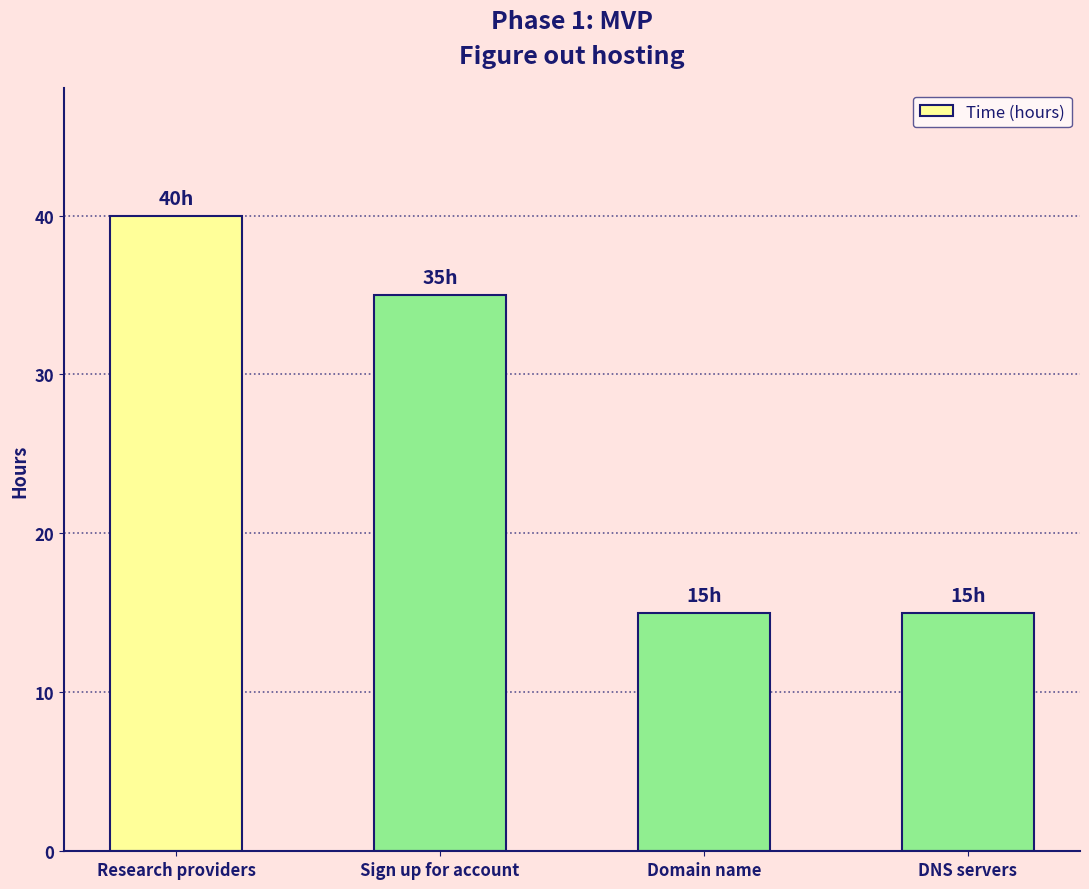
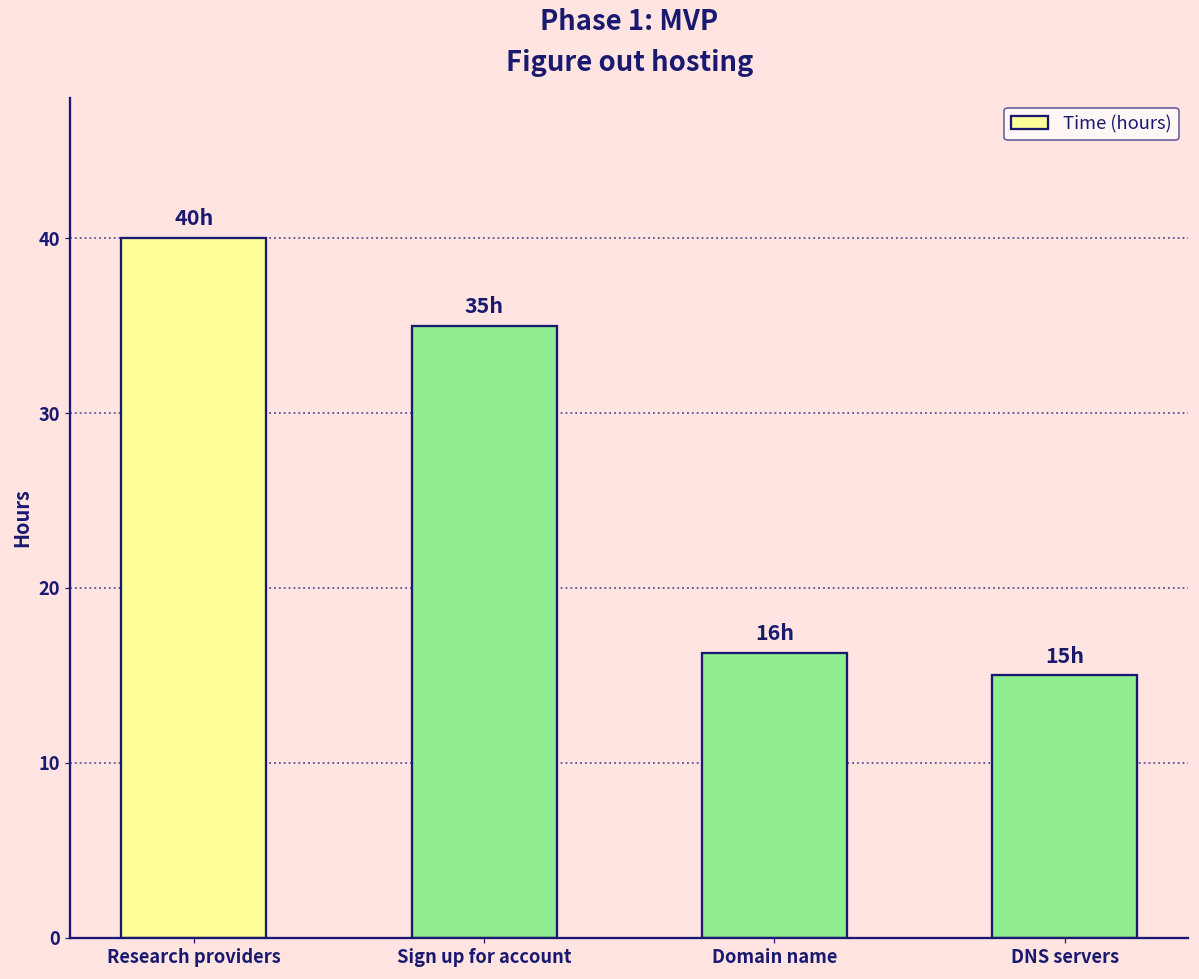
Domain name: 15h -> 16h
